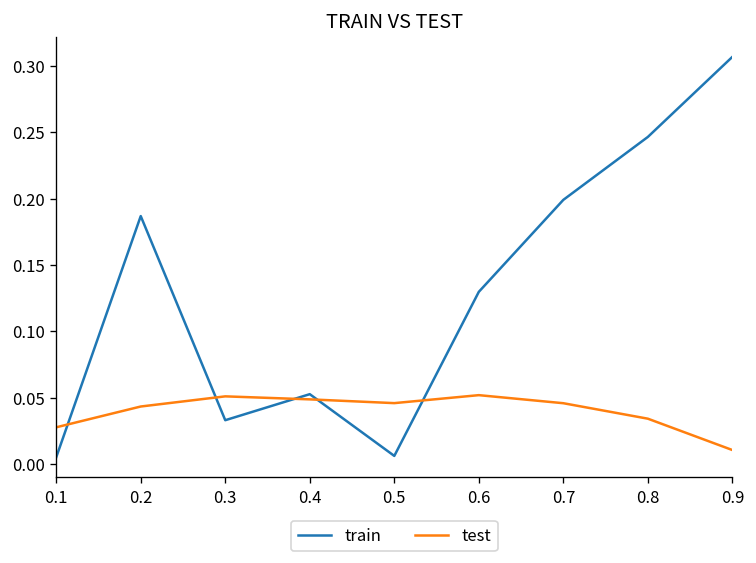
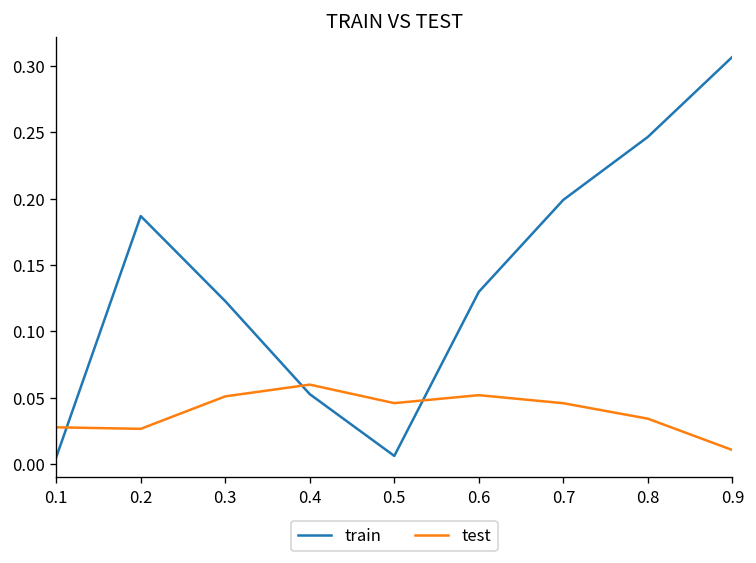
test, 0.2: 0.043 -> 0.026
train, 0.3: 0.033 -> 0.123
test, 0.4: 0.049 -> 0.060
